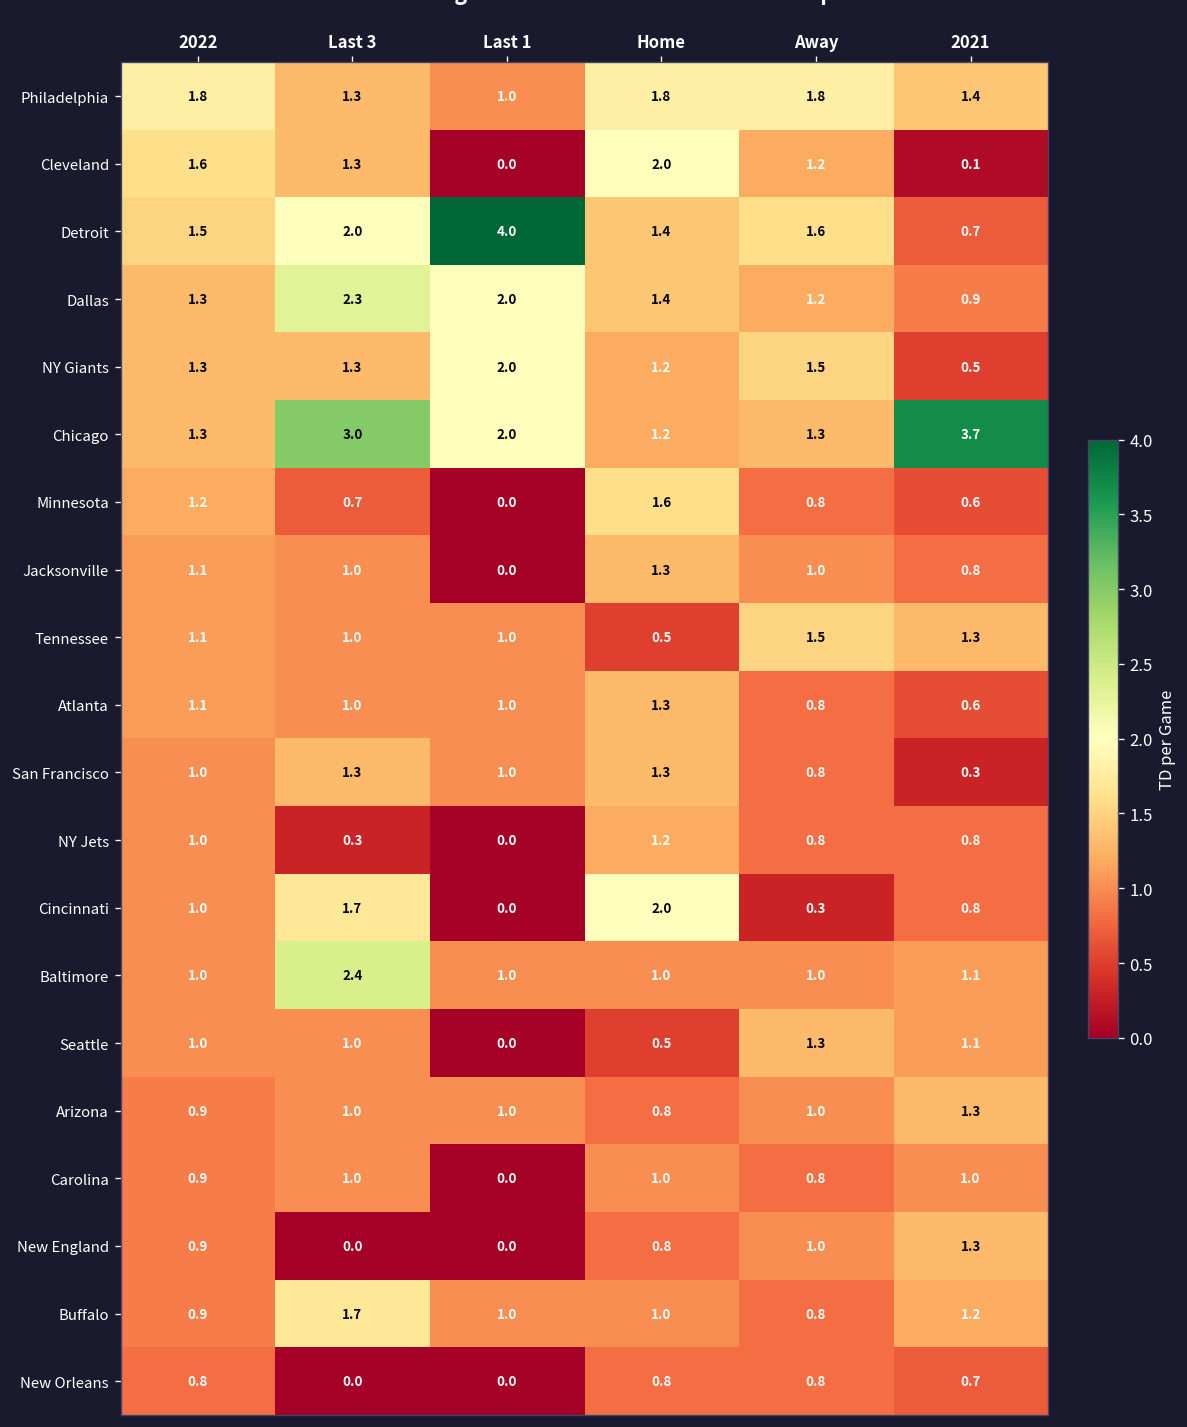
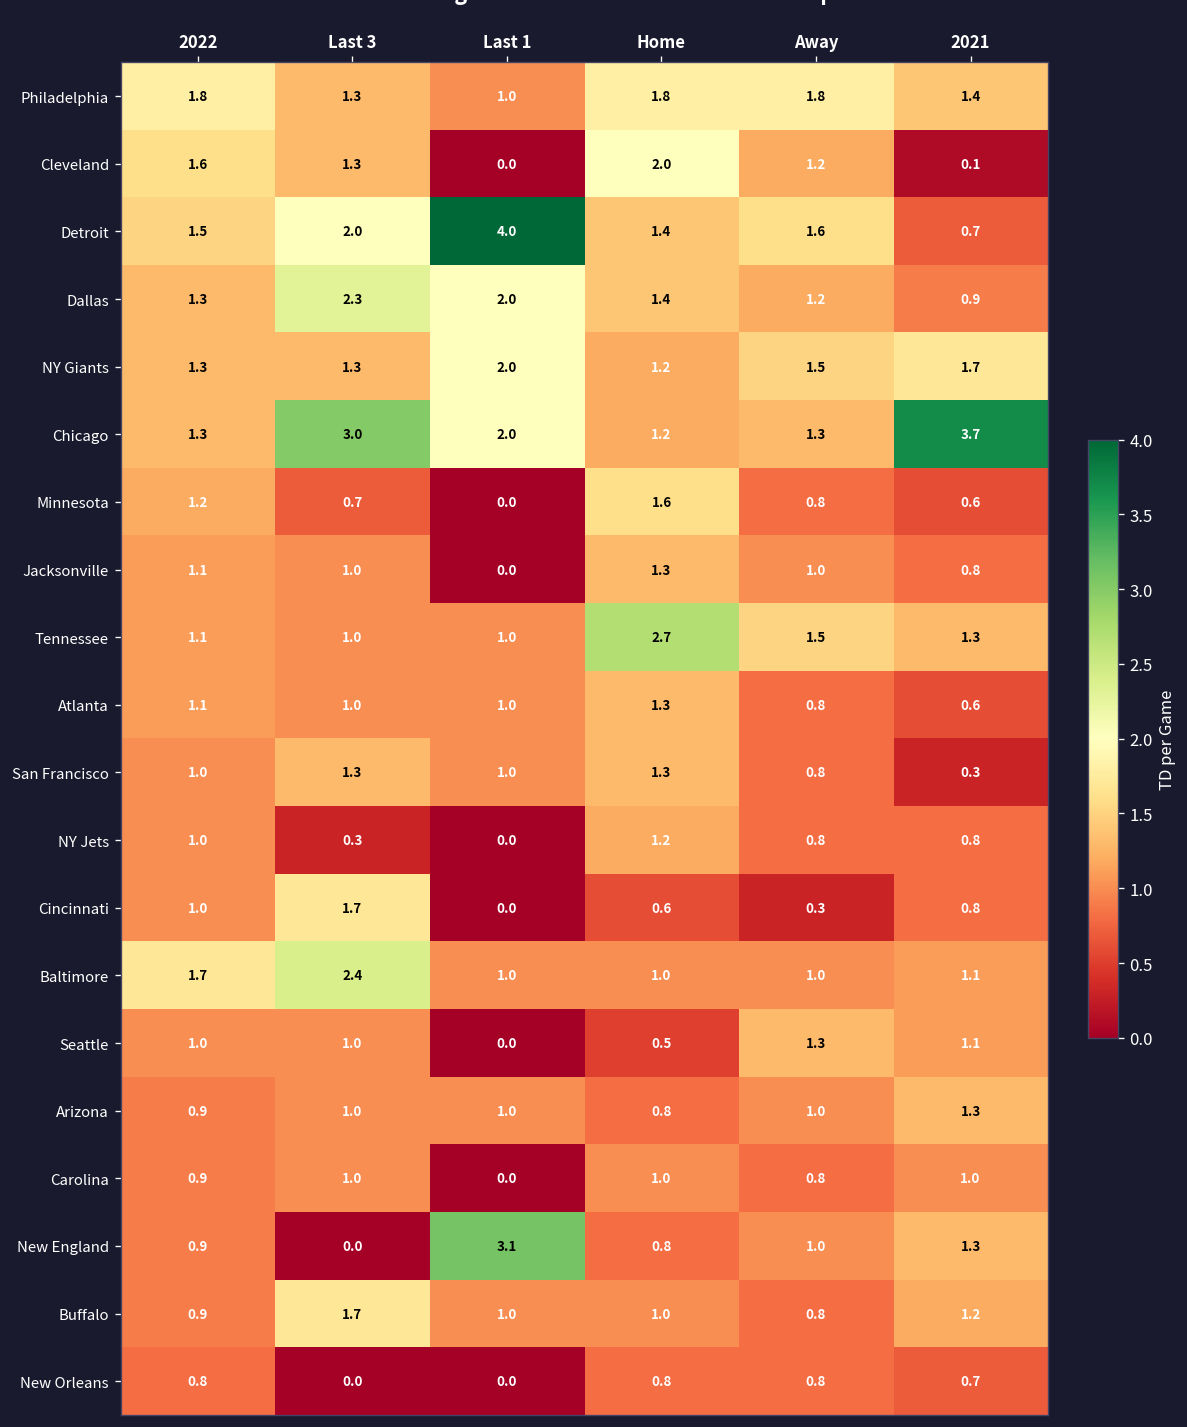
NY Giants, 2021: 0.5 -> 1.7
Tennessee, Home: 0.5 -> 2.7
Cincinnati, Home: 2.0 -> 0.6
Baltimore, 2022: 1.0 -> 1.7
New England, Last 1: 0.0 -> 3.1
